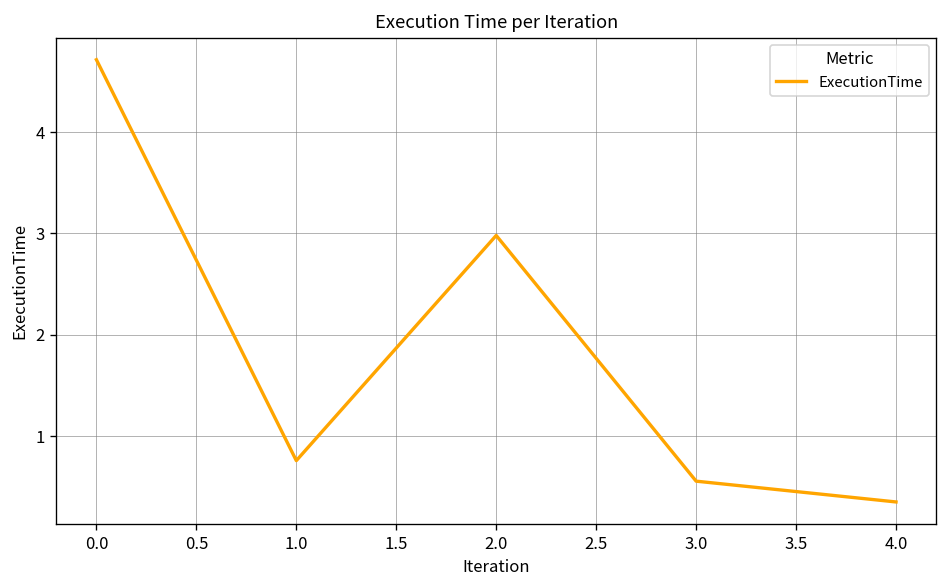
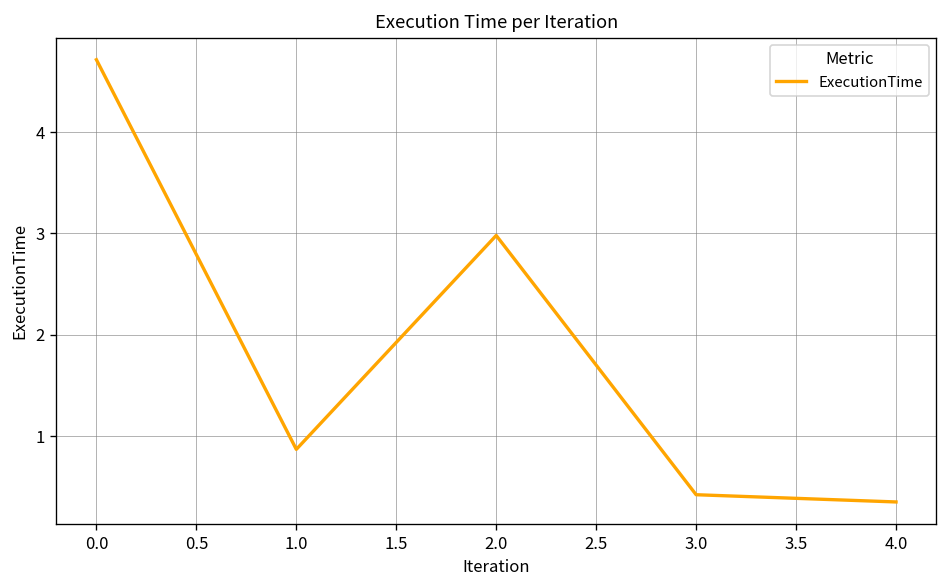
1.0: 0.8 -> 0.9
3.0: 0.6 -> 0.4
